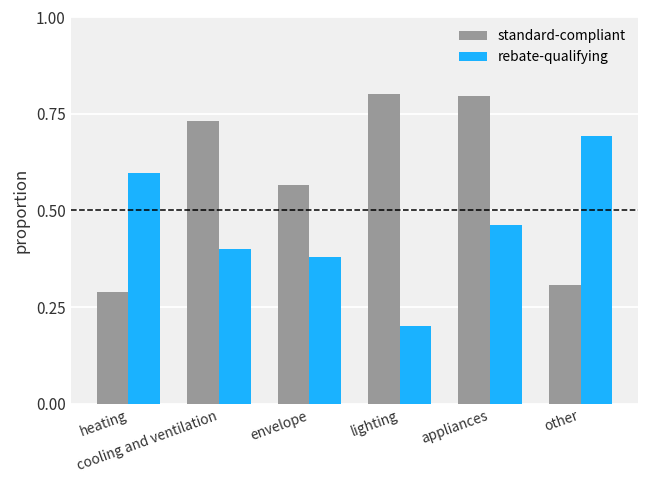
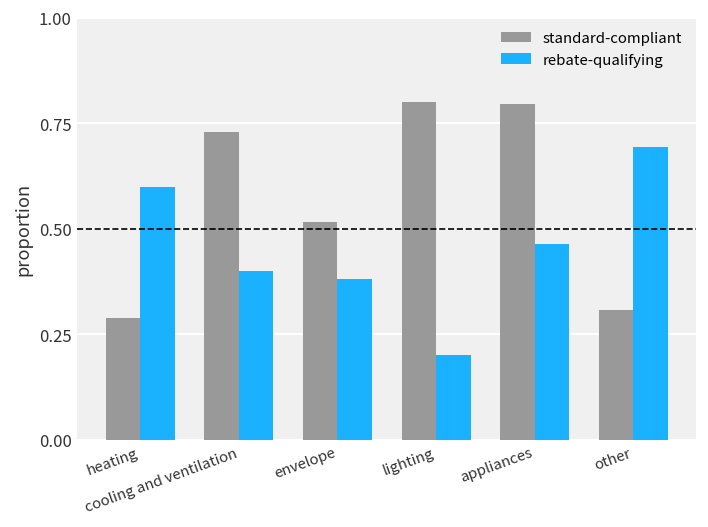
standard-compliant, envelope: 0.57 -> 0.51
